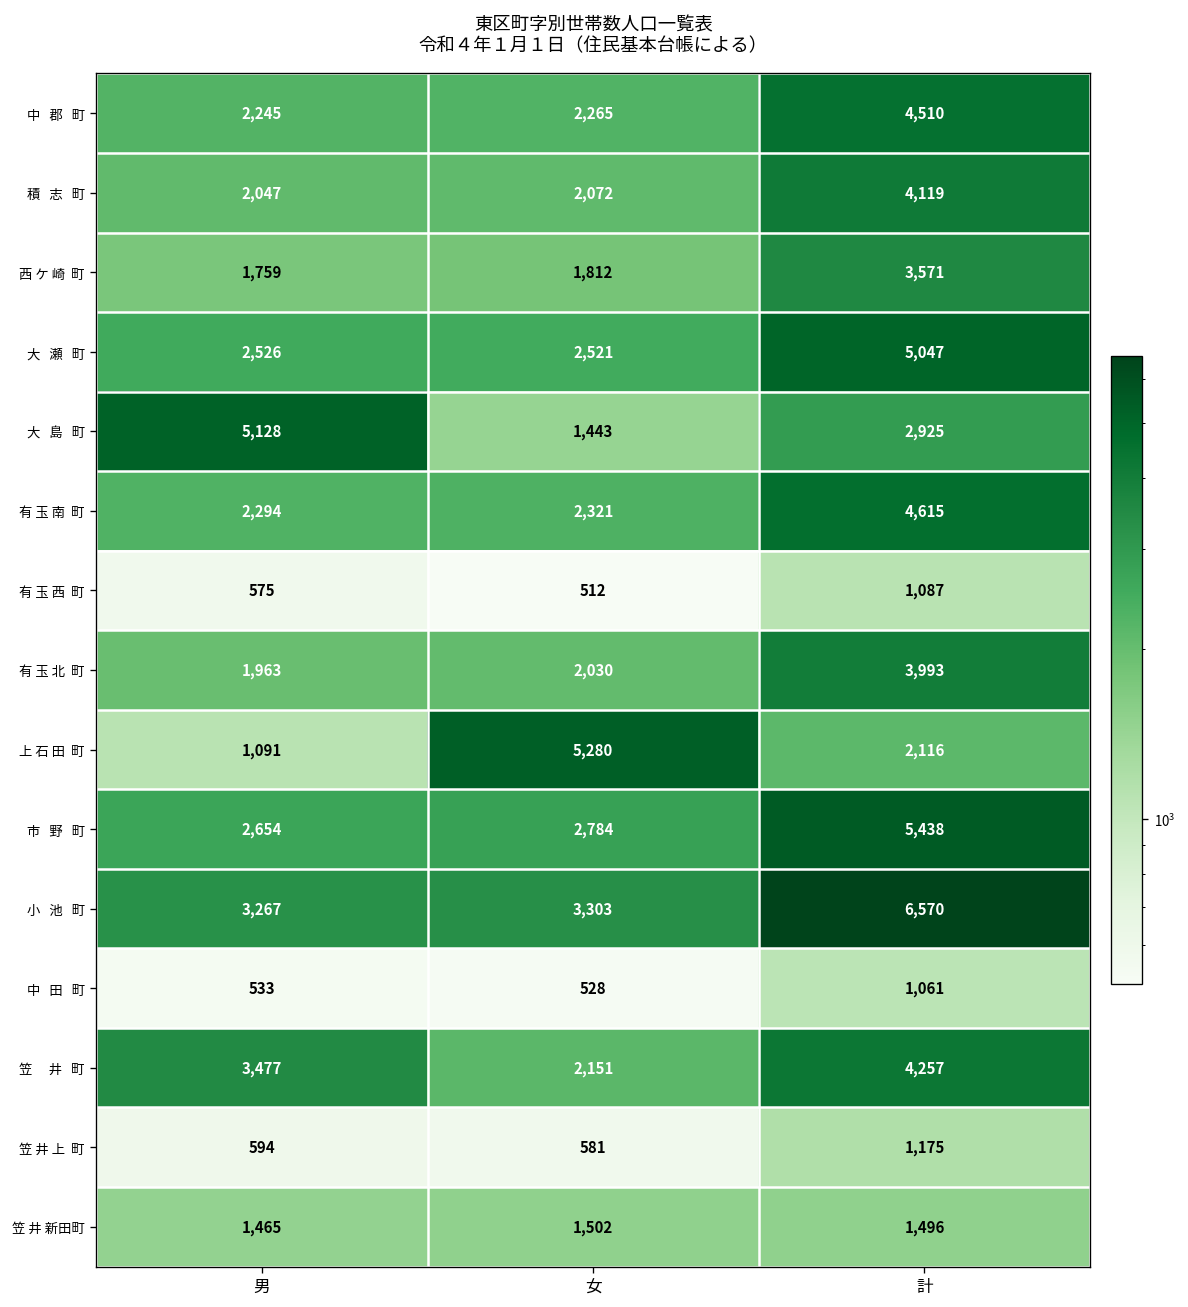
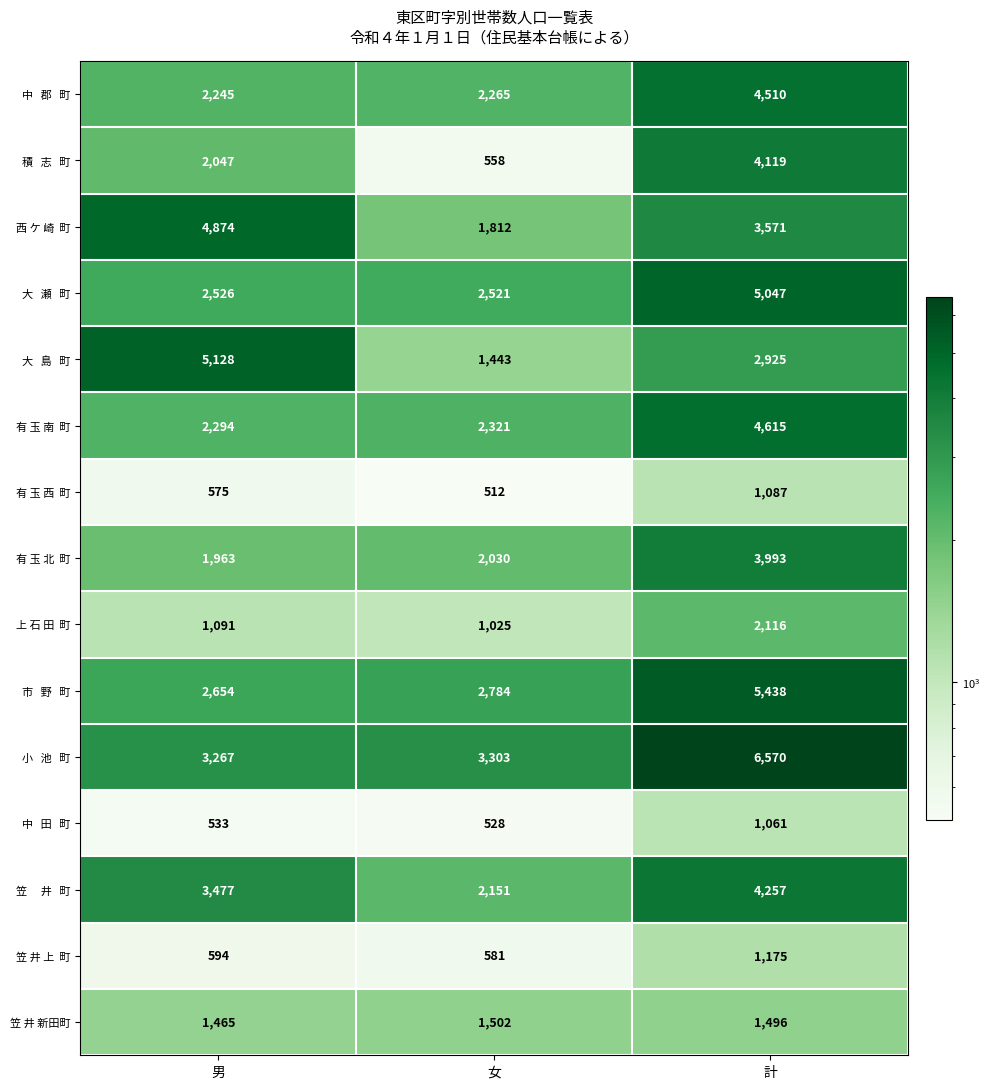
積 志 町, 女: 2,072 -> 558
西 ケ 崎 町, 男: 1,759 -> 4,874
上 石 田 町, 女: 5,280 -> 1,025
